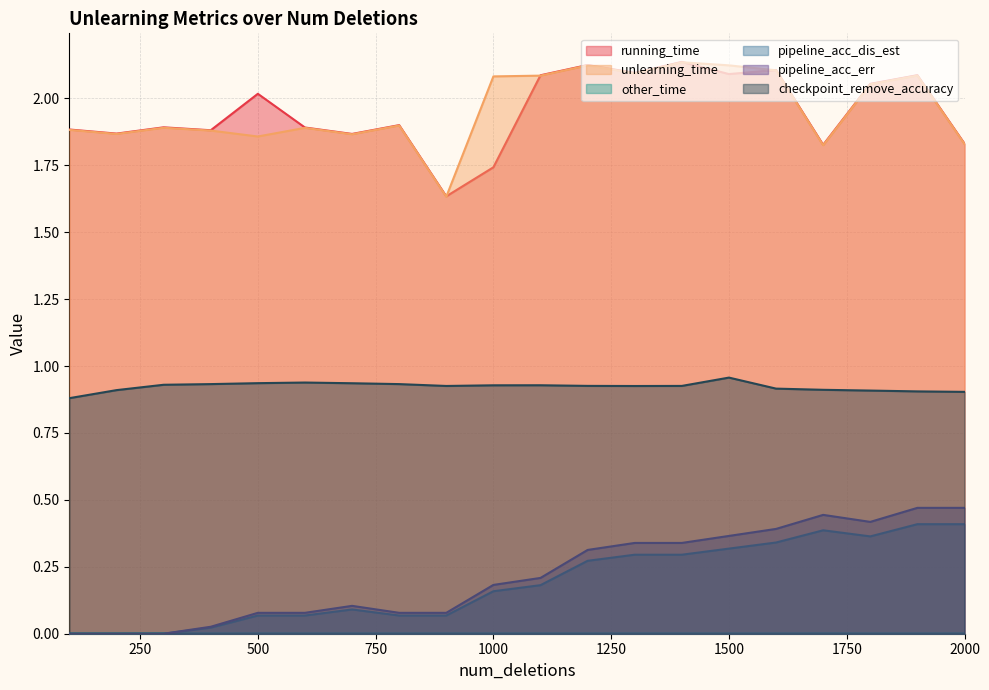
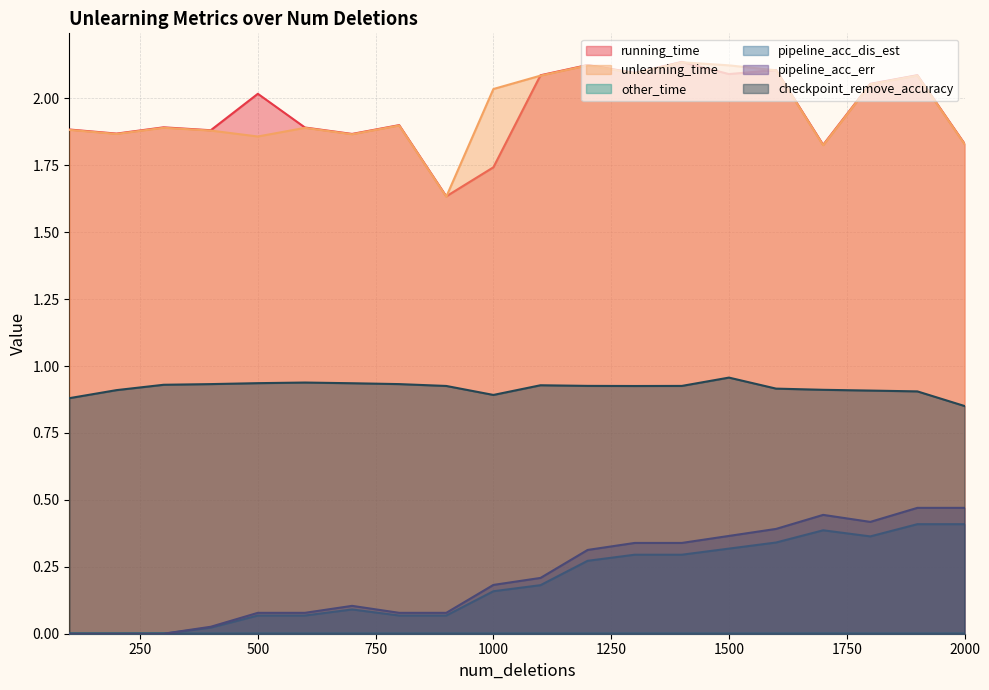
unlearning_time, 1000: 2.08 -> 2.03
checkpoint_remove_accuracy, 1000: 0.93 -> 0.89
checkpoint_remove_accuracy, 2000: 0.90 -> 0.85
